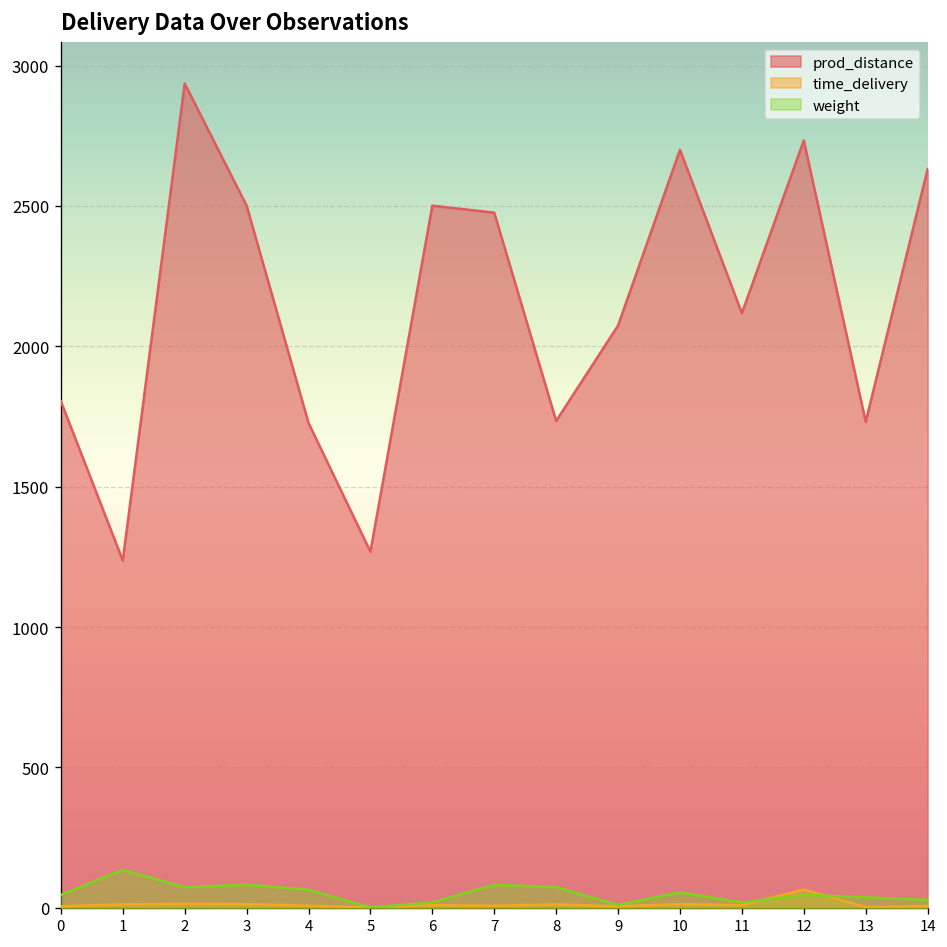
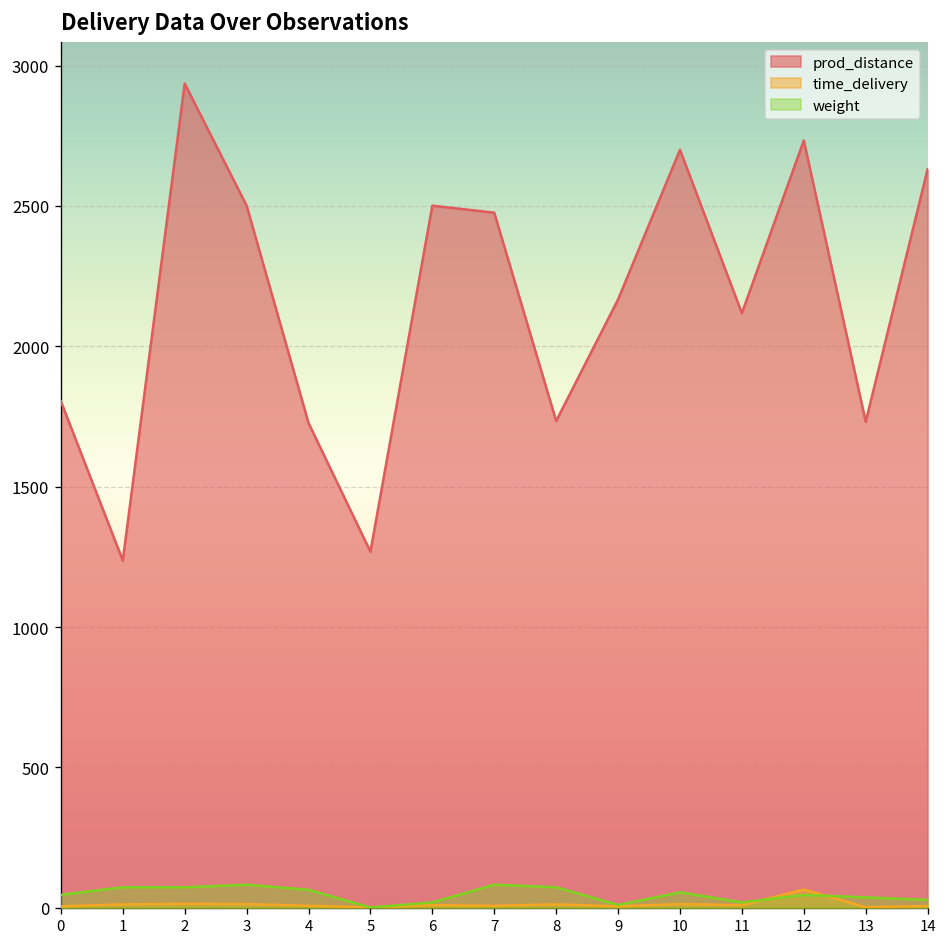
weight, 1: 140 -> 70
prod_distance, 9: 2070 -> 2170
